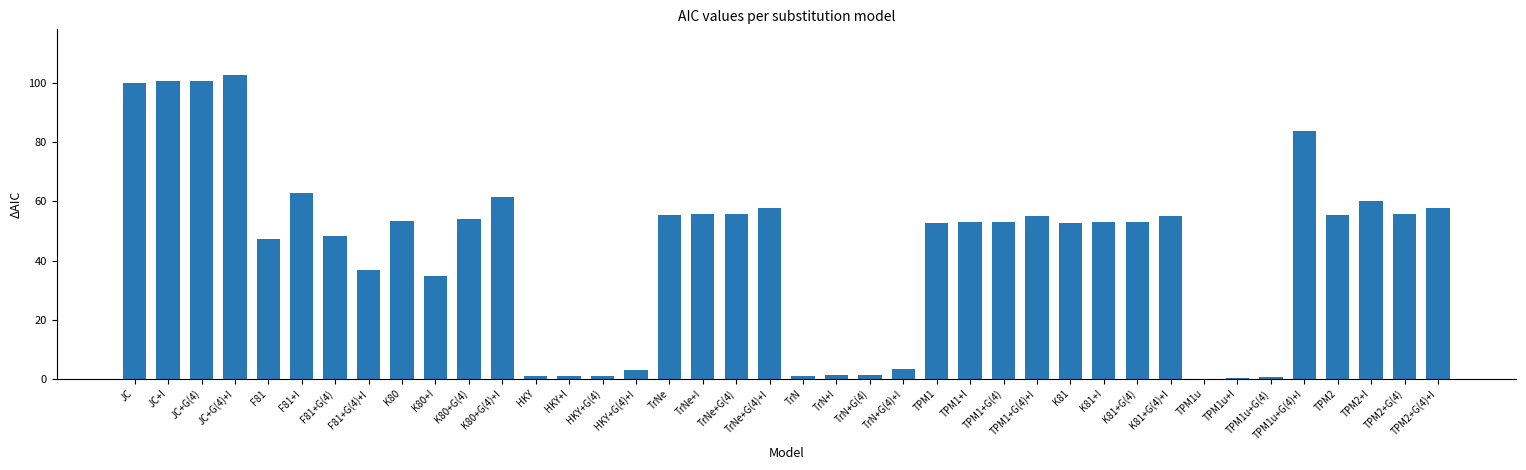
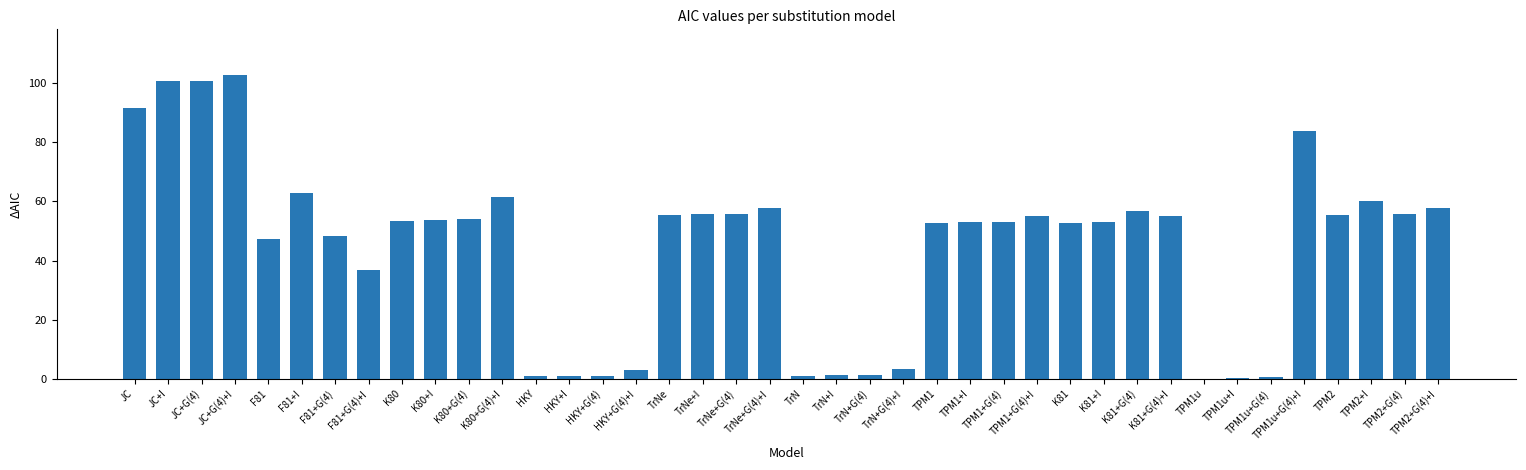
JC: 100 -> 92
K80+I: 35 -> 54
K81+G(4): 53 -> 57
